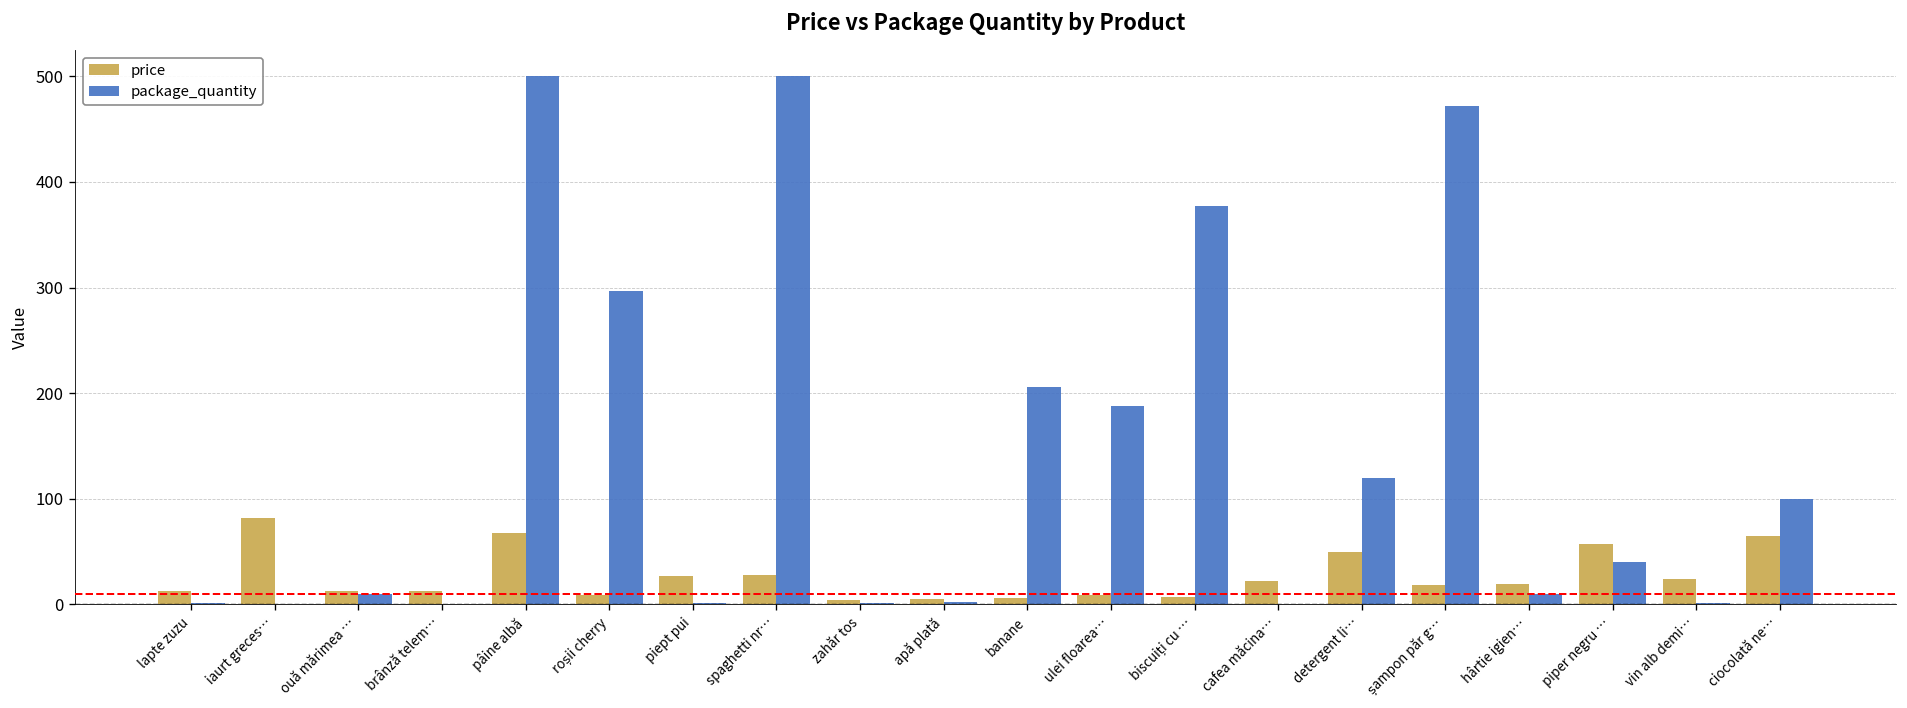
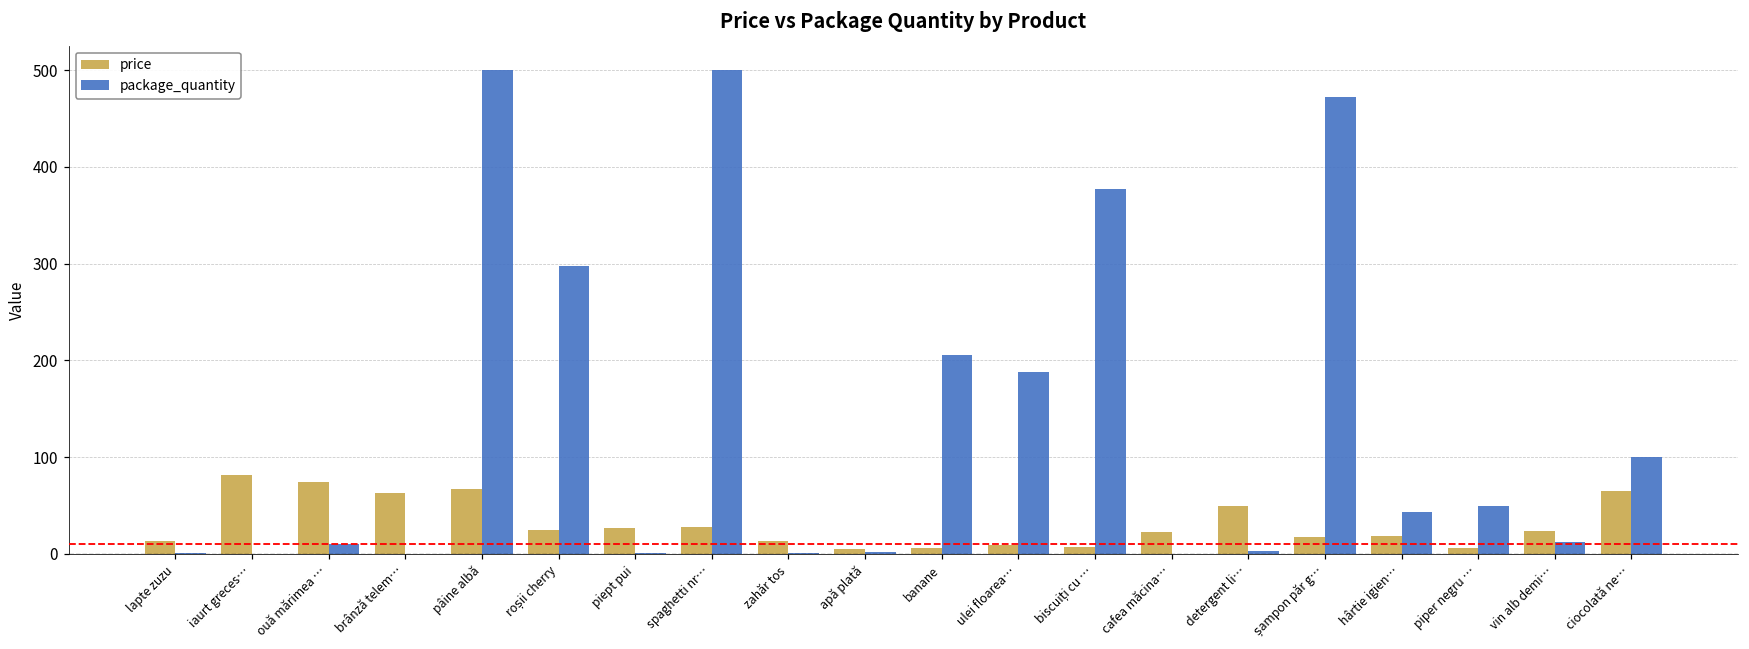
price, ouă mărimea …: 10 -> 70
price, brânză telem…: 10 -> 60
price, roșii cherry: 10 -> 20
price, zahăr tos: 0 -> 10
package_quantity, detergent li…: 120 -> 0
package_quantity, hârtie igien…: 10 -> 40
price, piper negru …: 60 -> 10
package_quantity, piper negru …: 40 -> 50
package_quantity, vin alb demi…: 0 -> 10
